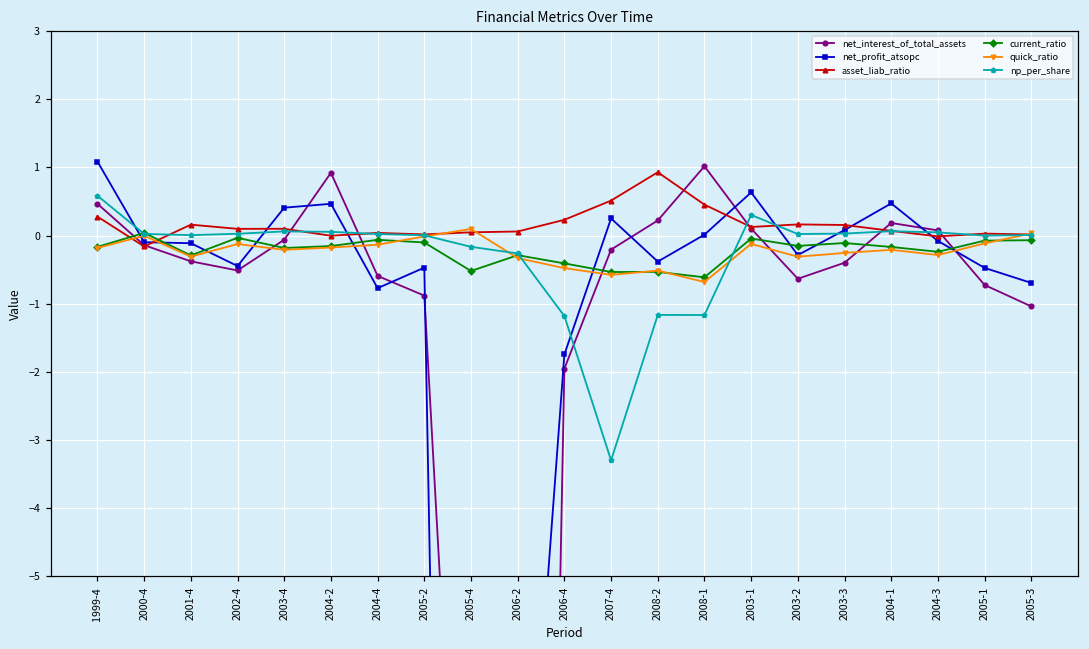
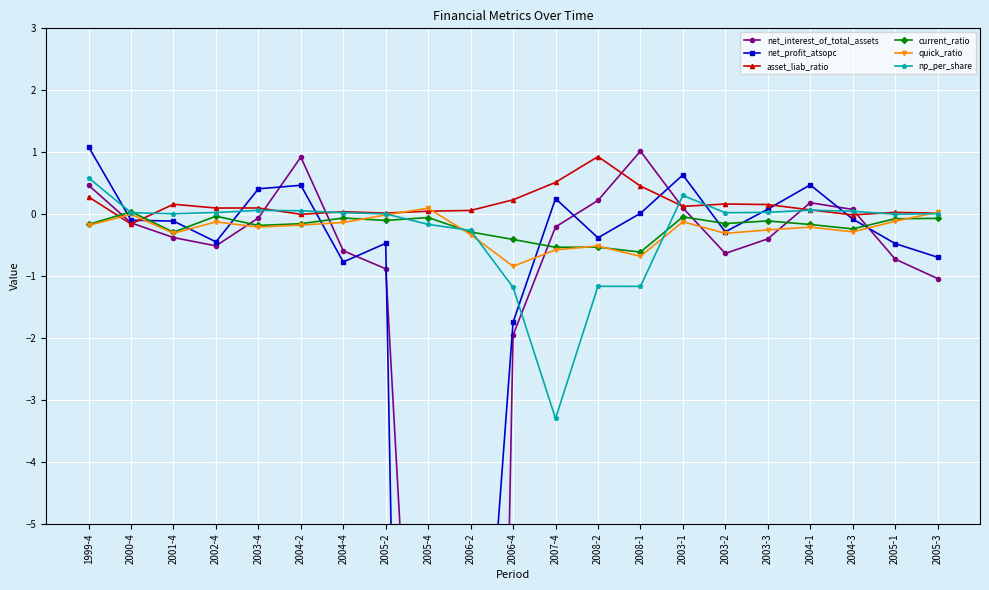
current_ratio, 2005-4: -0.5 -> -0.1
quick_ratio, 2006-4: -0.5 -> -0.8
